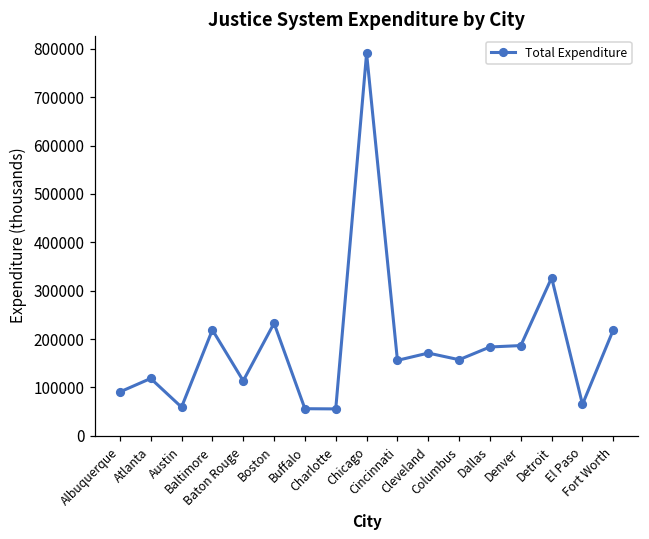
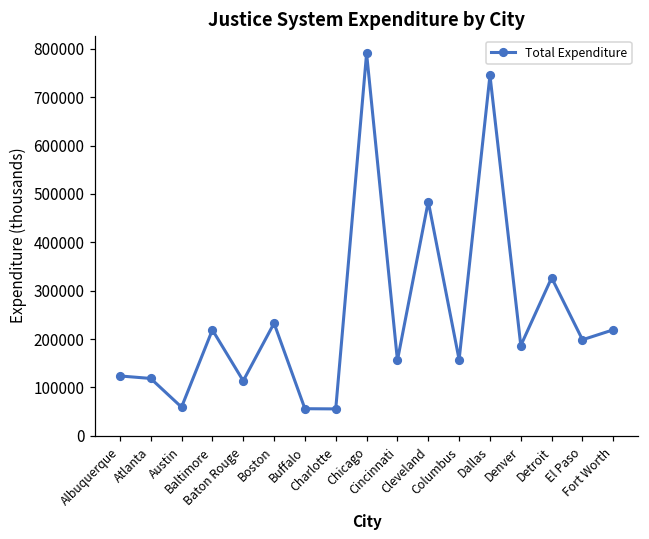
Albuquerque: 90000 -> 120000
Cleveland: 170000 -> 480000
Dallas: 180000 -> 750000
El Paso: 60000 -> 200000
